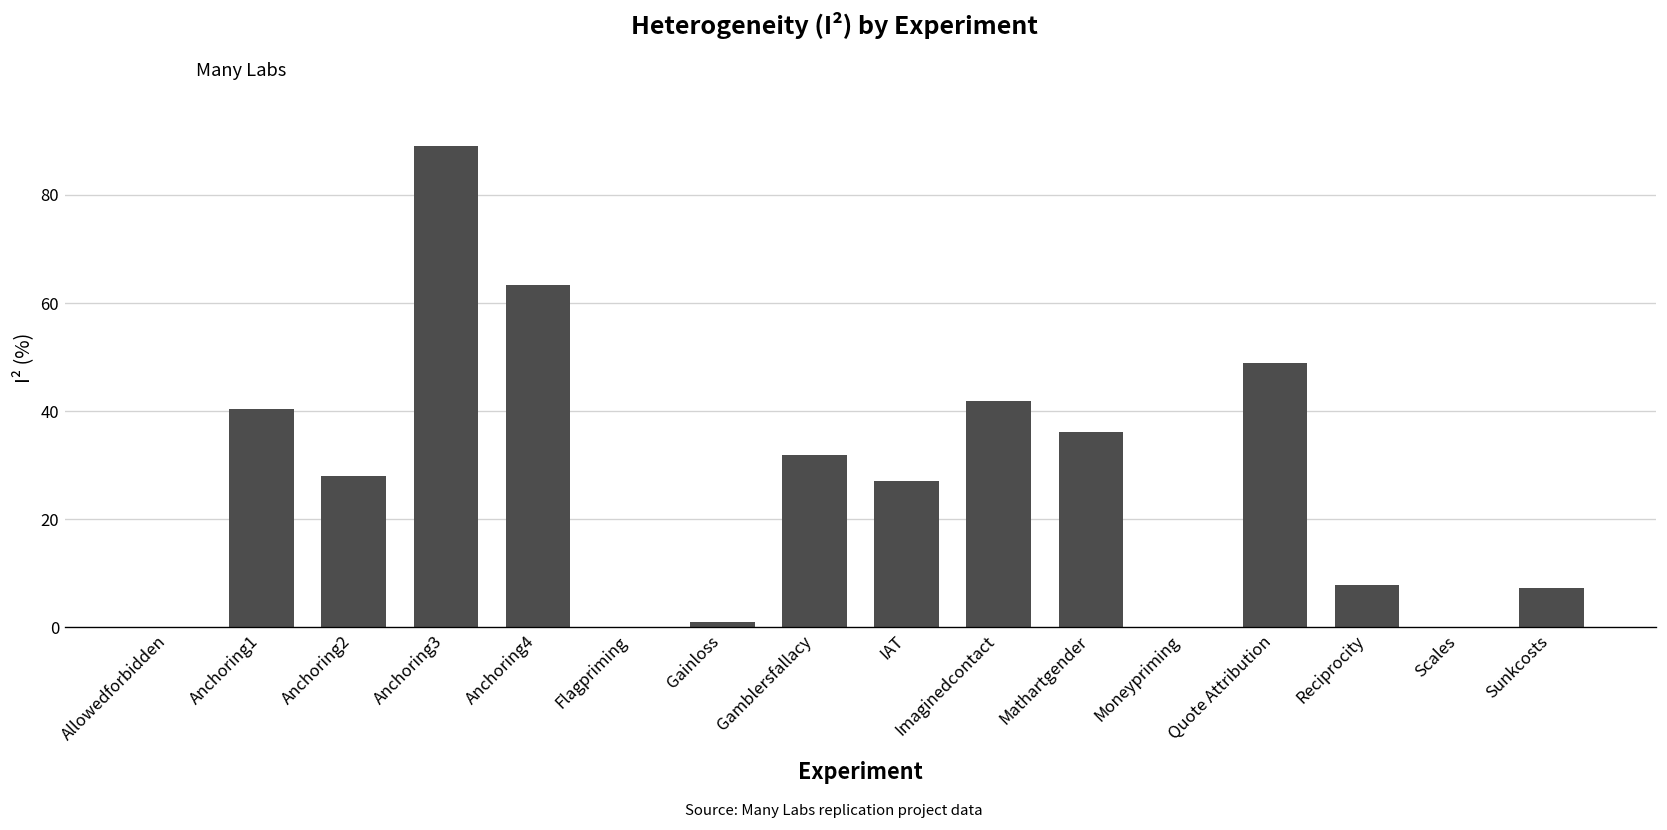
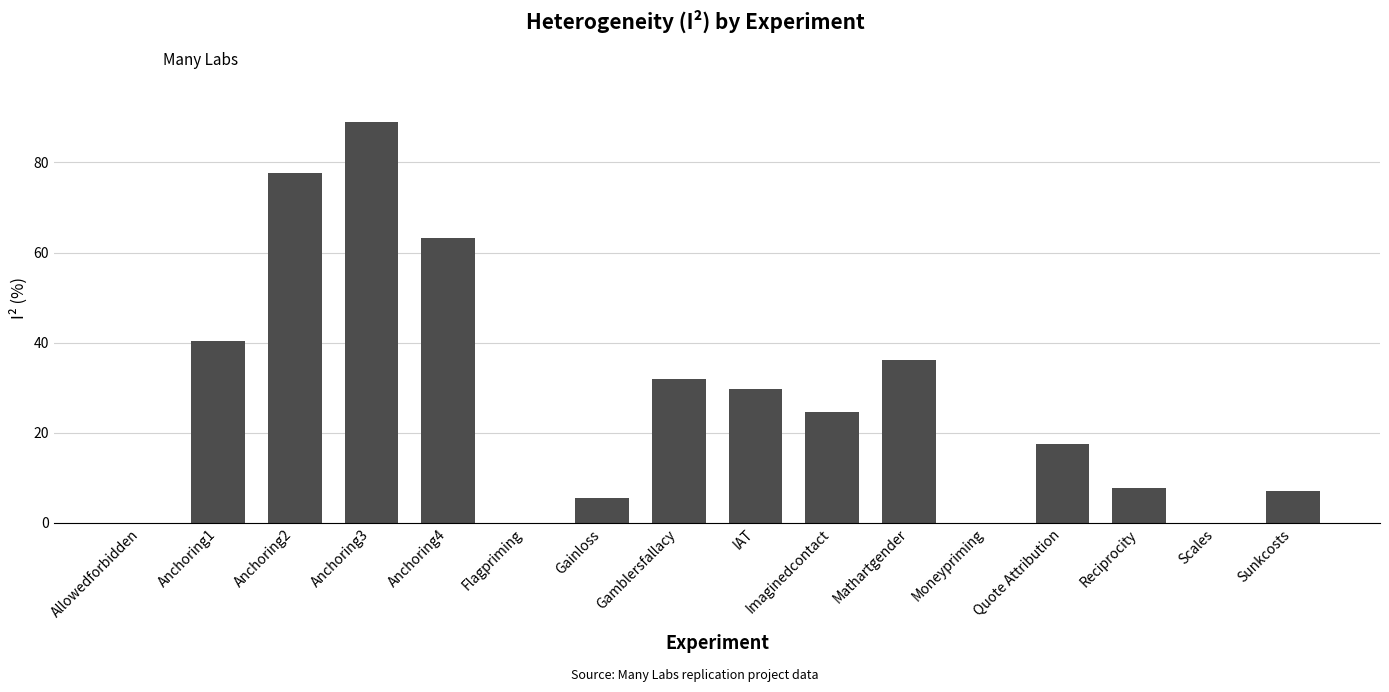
Anchoring2: 28 -> 78
Gainloss: 1 -> 5
IAT: 27 -> 30
Imaginedcontact: 42 -> 25
Quote Attribution: 49 -> 17
